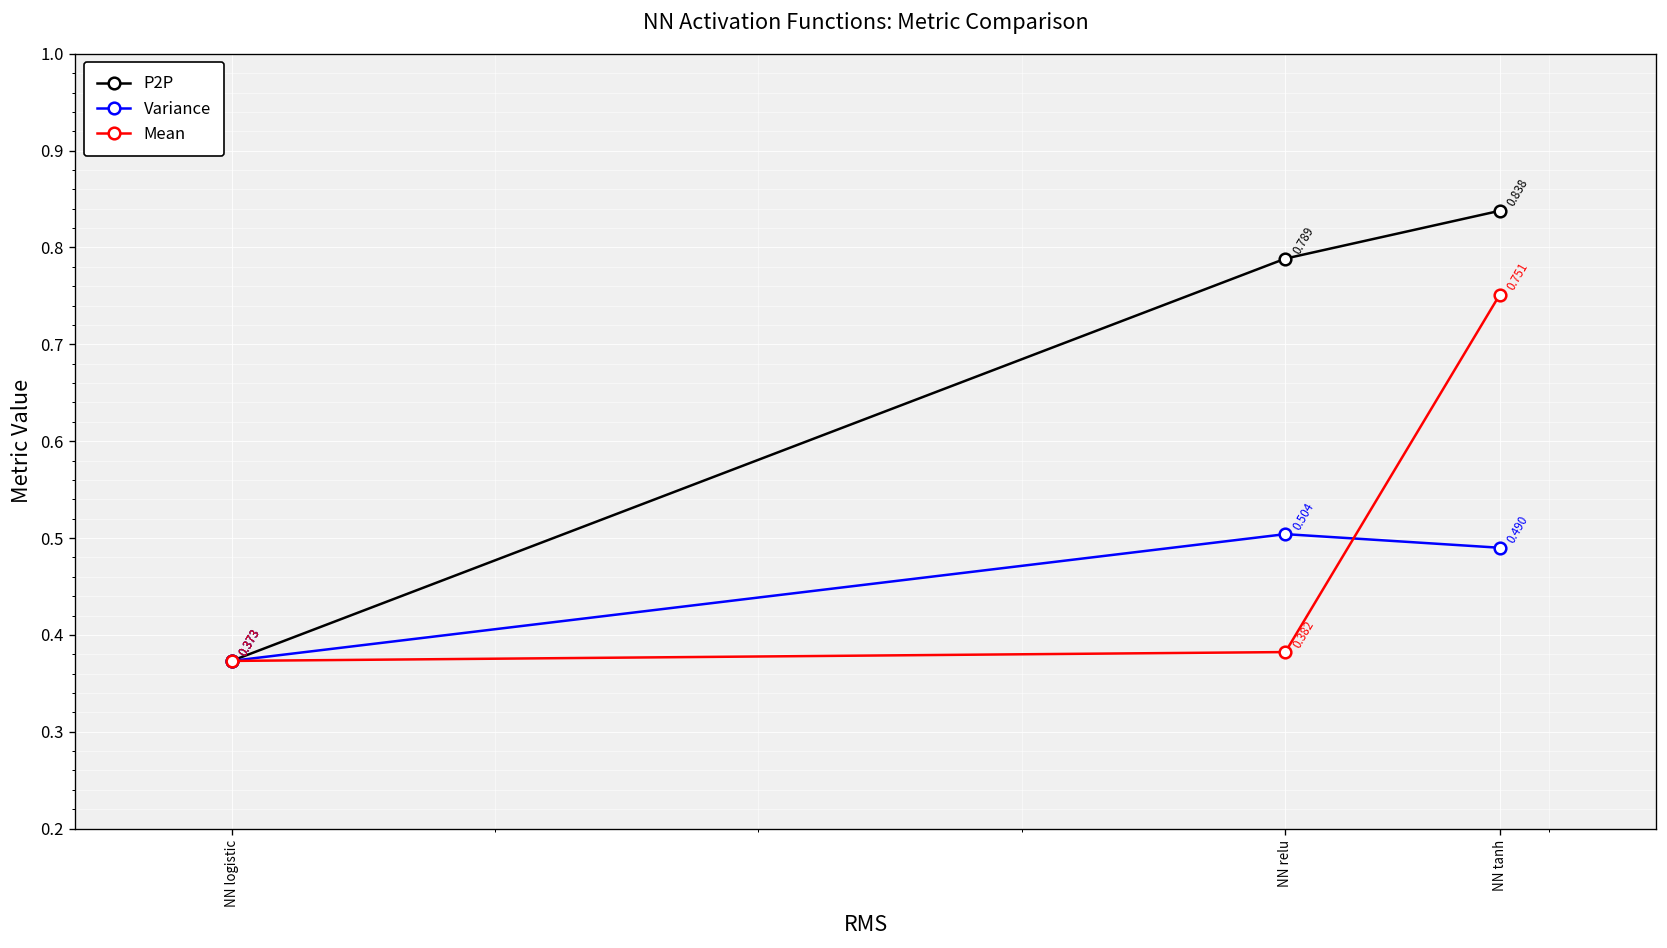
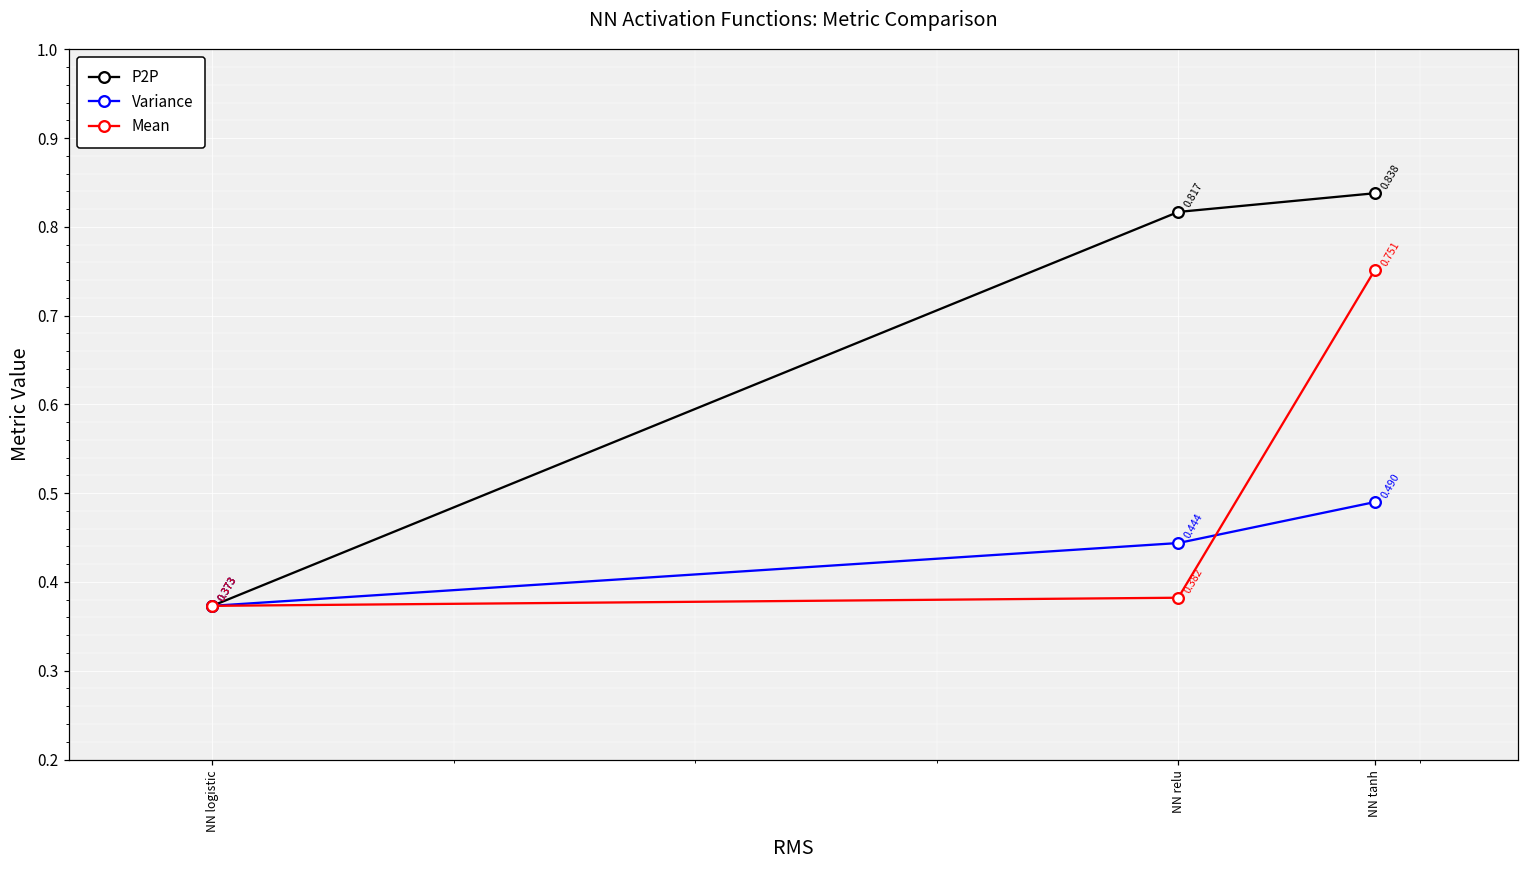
P2P, NN relu: 0.789 -> 0.817
Variance, NN relu: 0.504 -> 0.444
